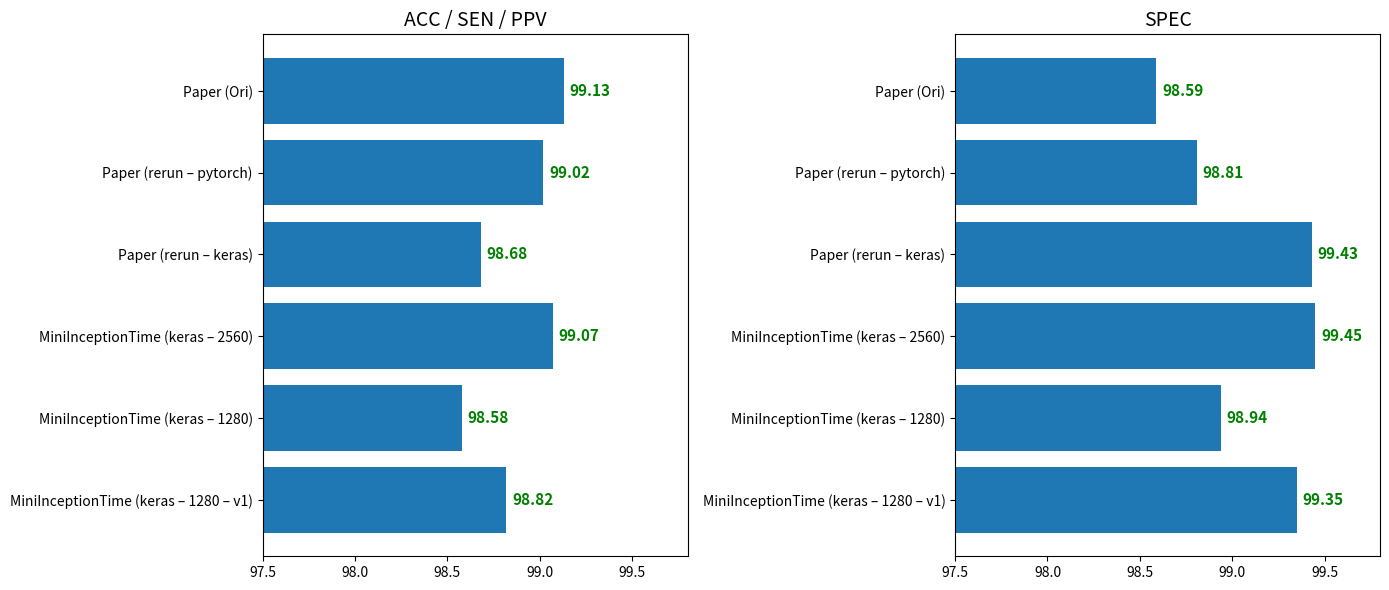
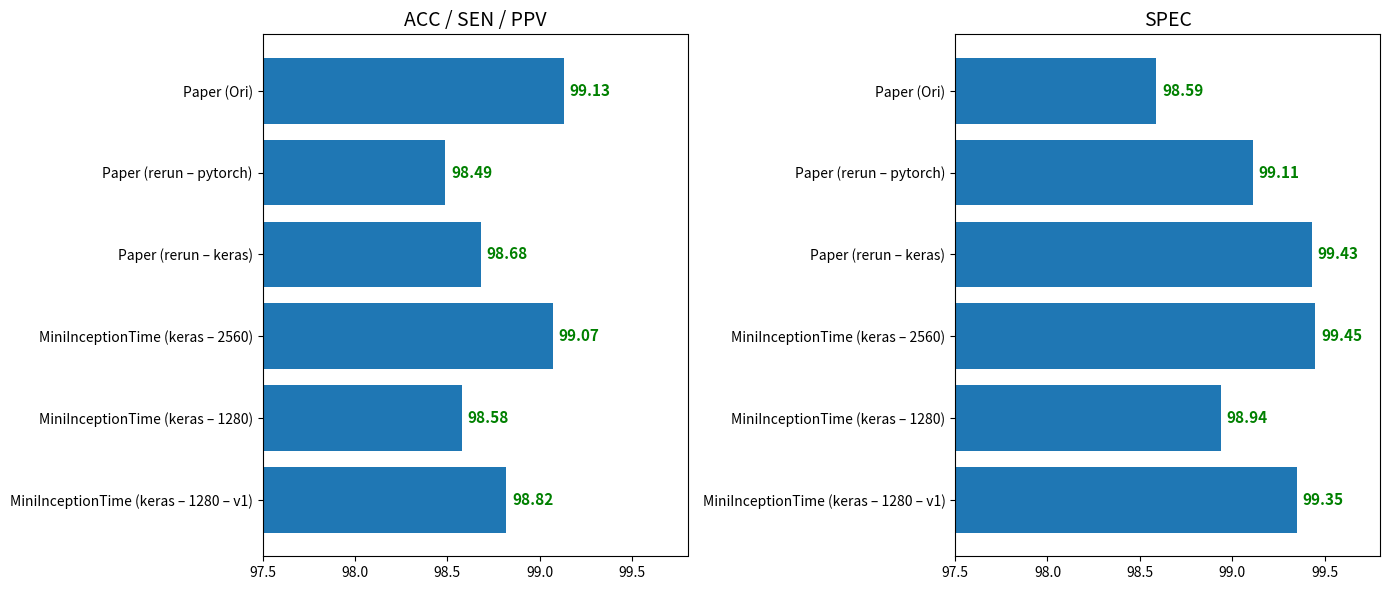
ACC / SEN / PPV, Paper (rerun – pytorch): 99.02 -> 98.49
SPEC, Paper (rerun – pytorch): 98.81 -> 99.11
